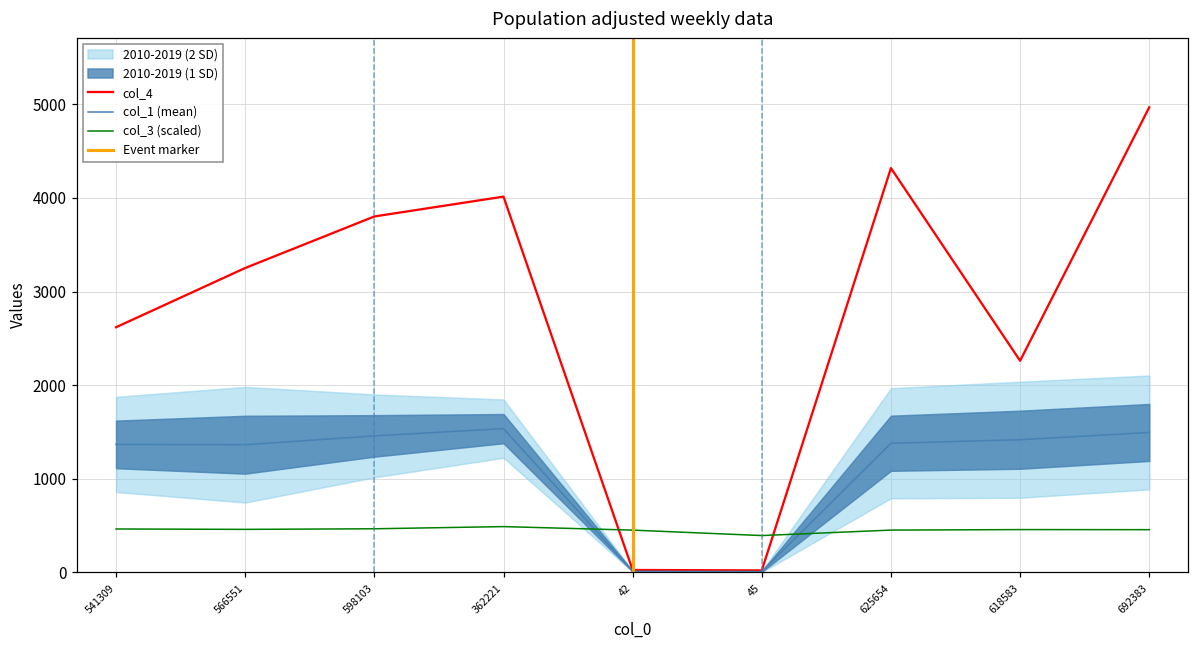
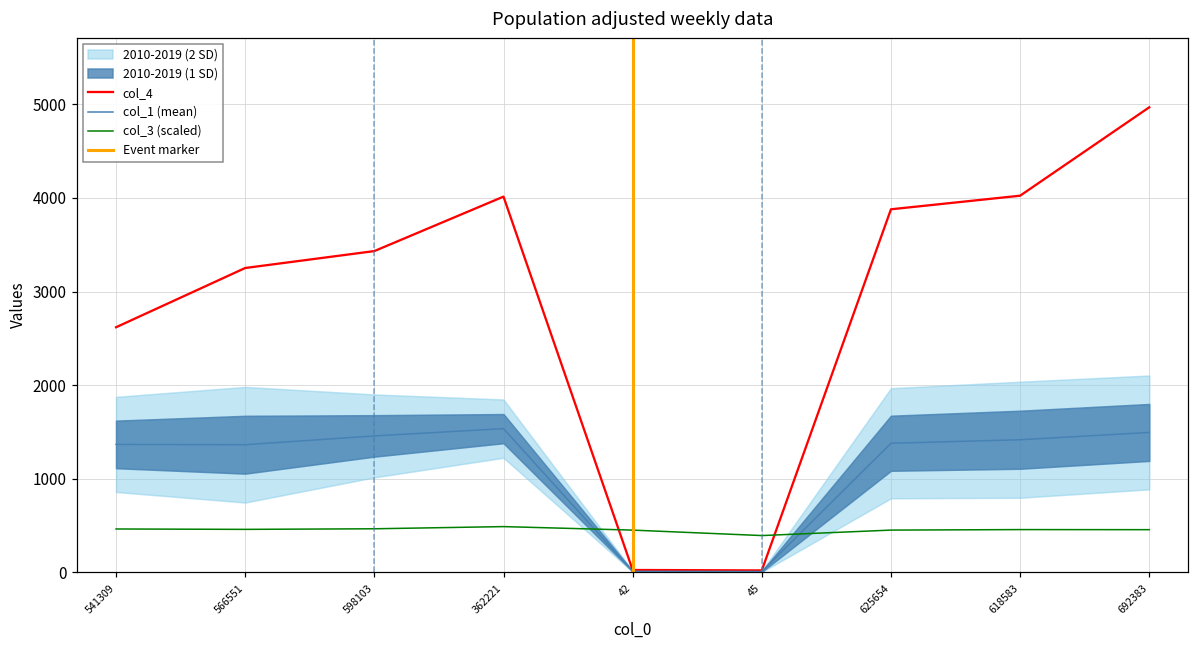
col_4, 598103: 3800 -> 3400
col_4, 625654: 4300 -> 3900
col_4, 618583: 2300 -> 4000
